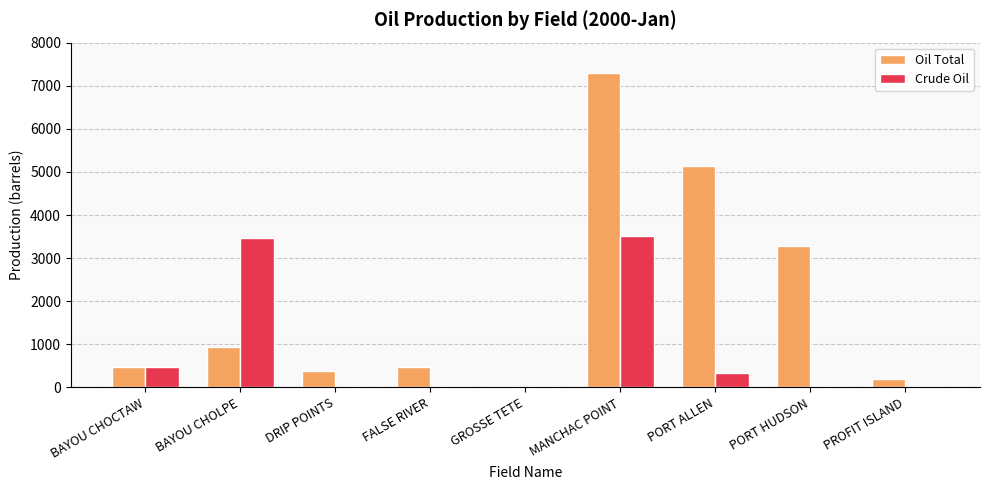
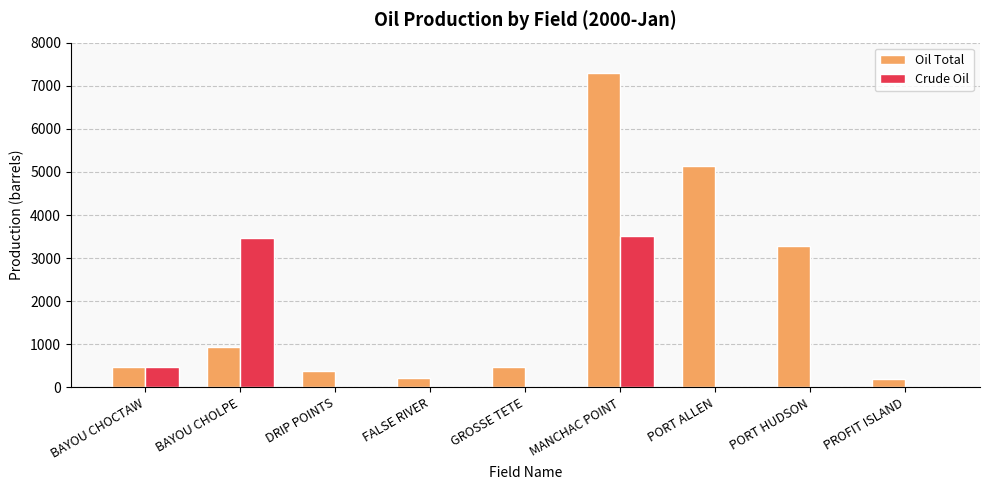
Oil Total, FALSE RIVER: 500 -> 200
Oil Total, GROSSE TETE: 0 -> 500
Crude Oil, PORT ALLEN: 300 -> 0
